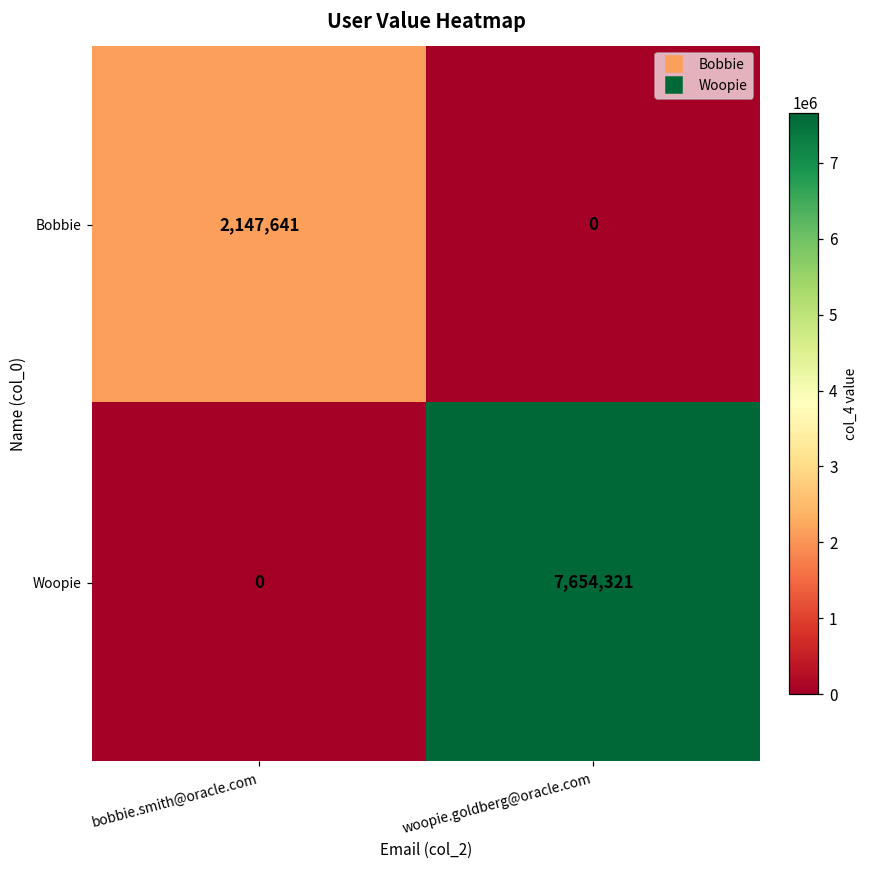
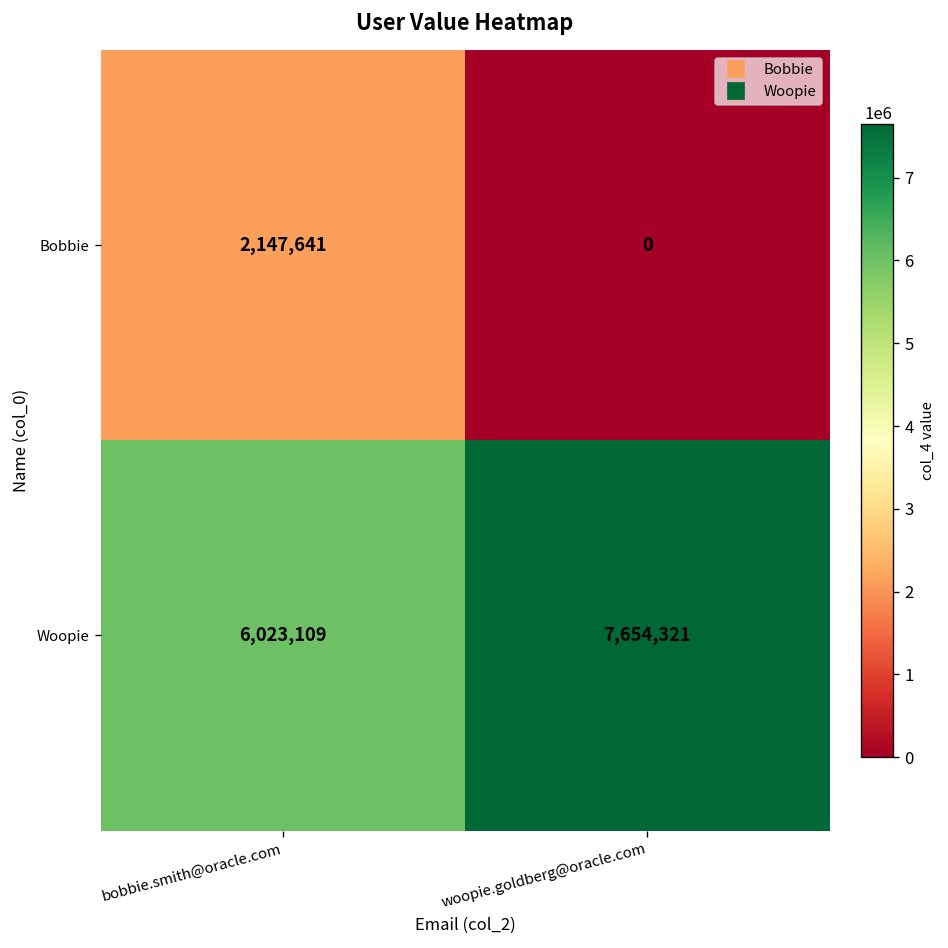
Woopie, bobbie.smith@oracle.com: 0 -> 6,023,109
